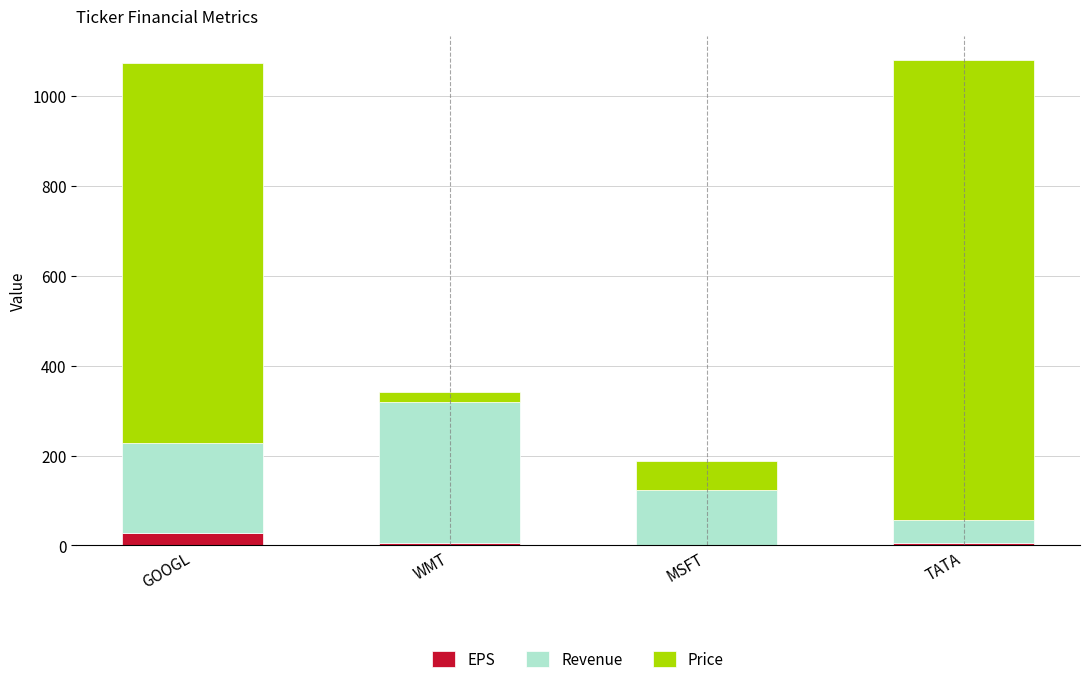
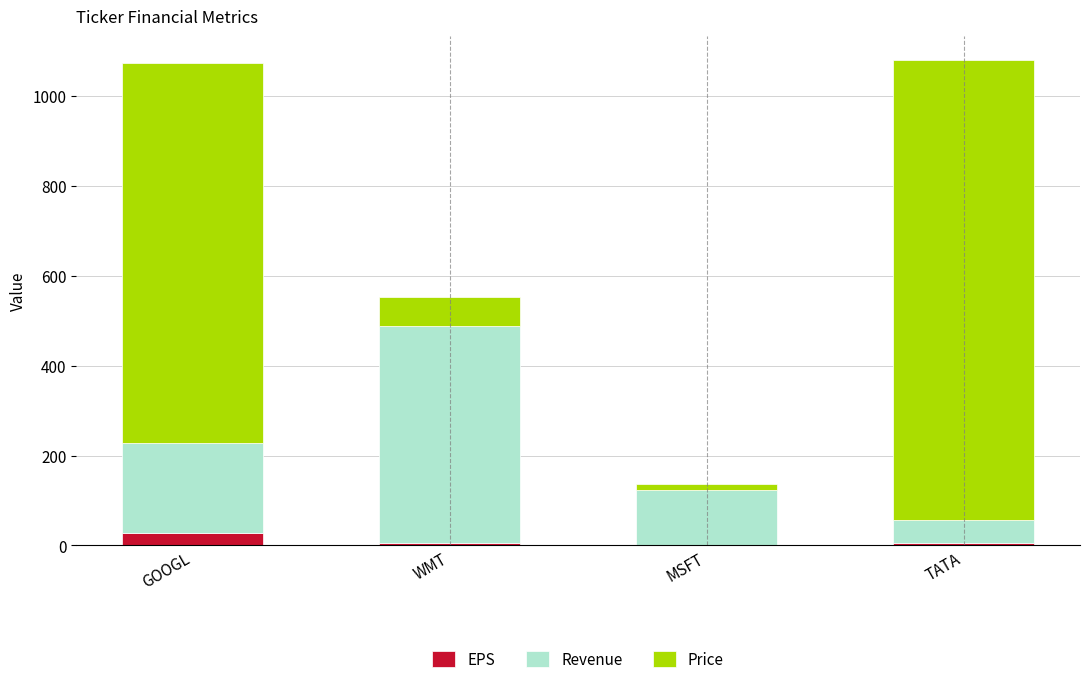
Revenue, WMT: 310 -> 480
Price, WMT: 20 -> 70
Price, MSFT: 60 -> 10
